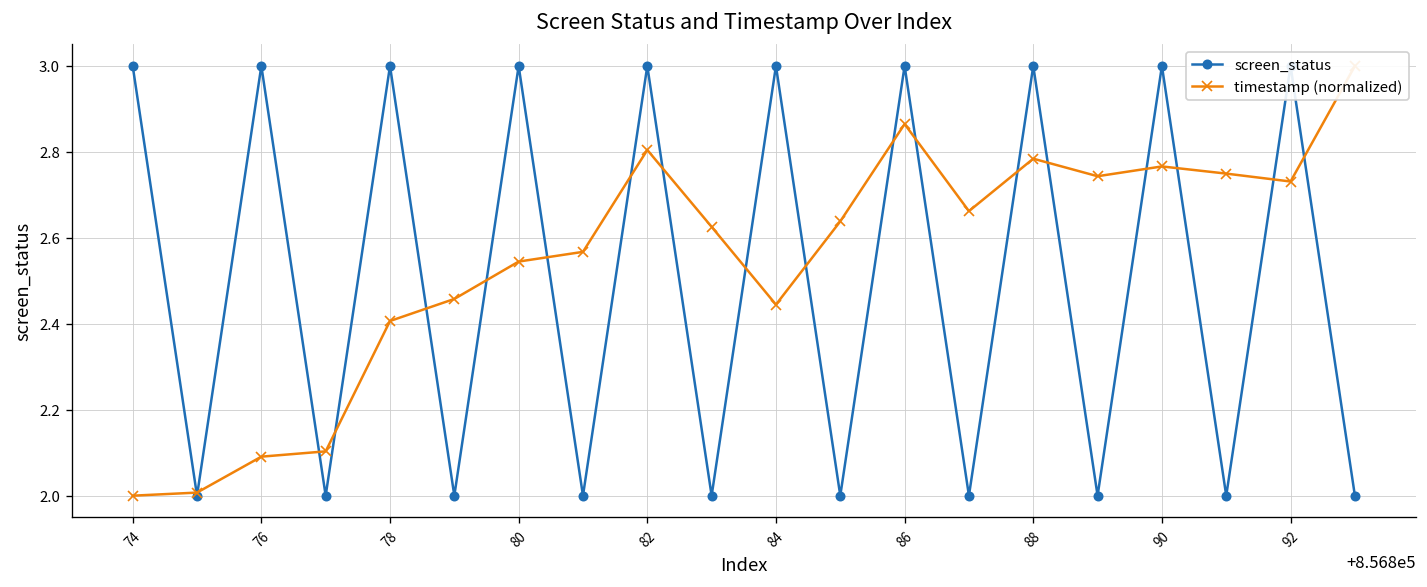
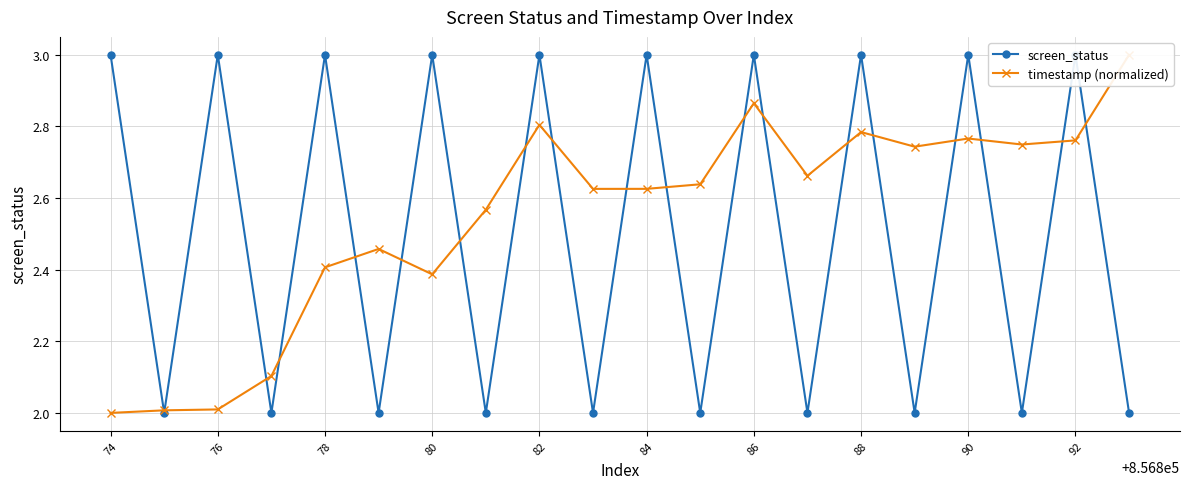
timestamp (normalized), 76: 2.09 -> 2.01
timestamp (normalized), 80: 2.54 -> 2.39
timestamp (normalized), 84: 2.44 -> 2.63
timestamp (normalized), 92: 2.73 -> 2.76
